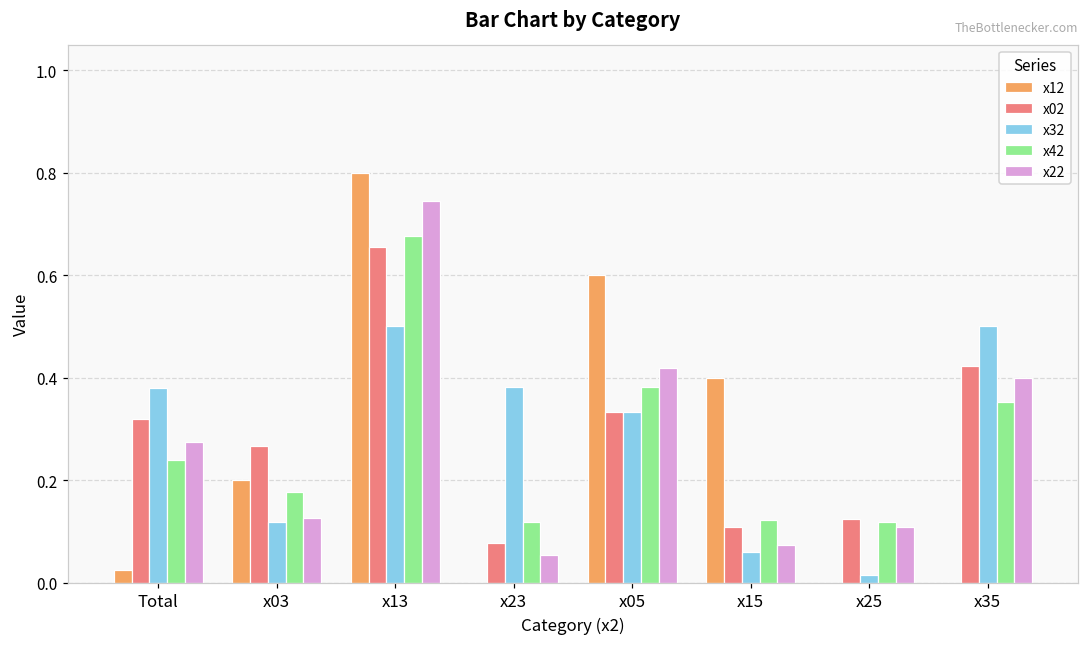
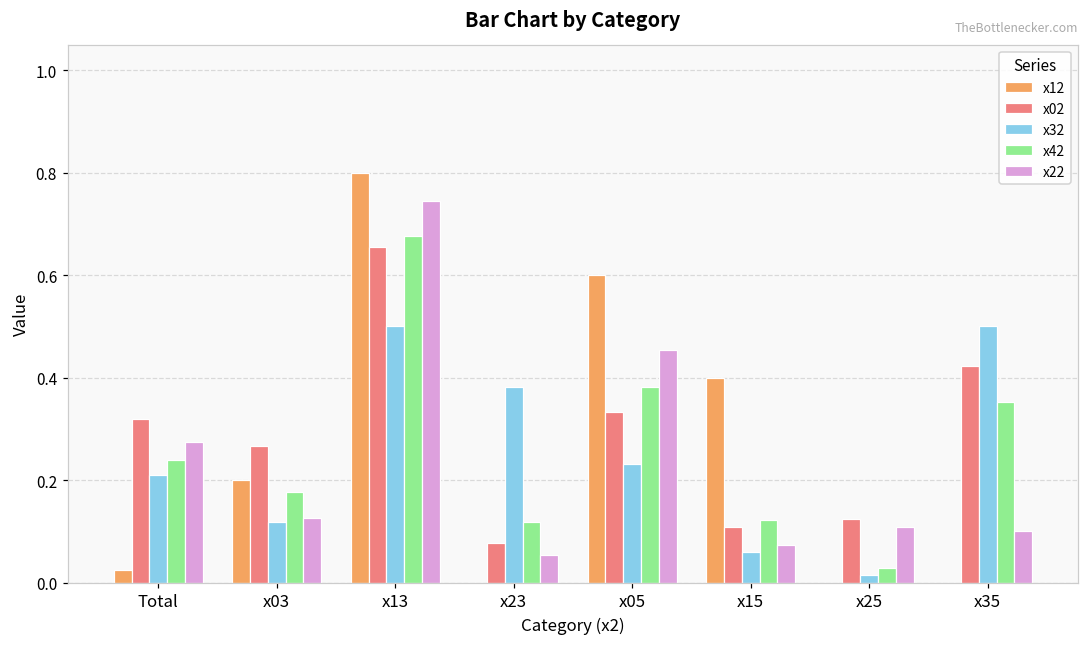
x32, Total: 0.38 -> 0.21
x32, x05: 0.33 -> 0.23
x22, x05: 0.42 -> 0.45
x42, x25: 0.12 -> 0.03
x22, x35: 0.4 -> 0.1
